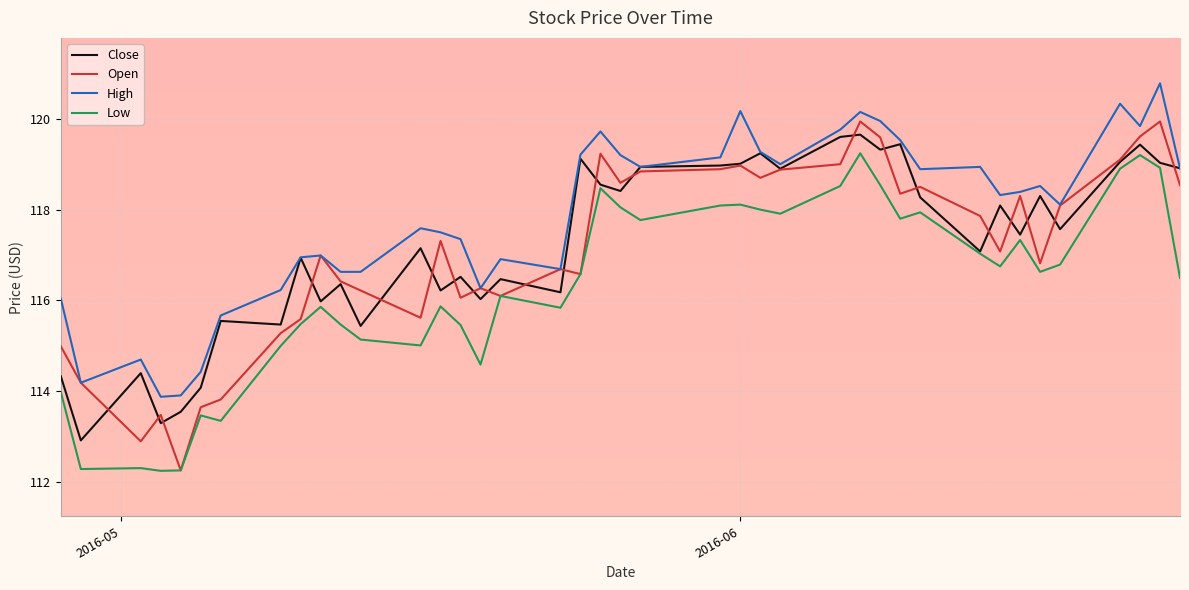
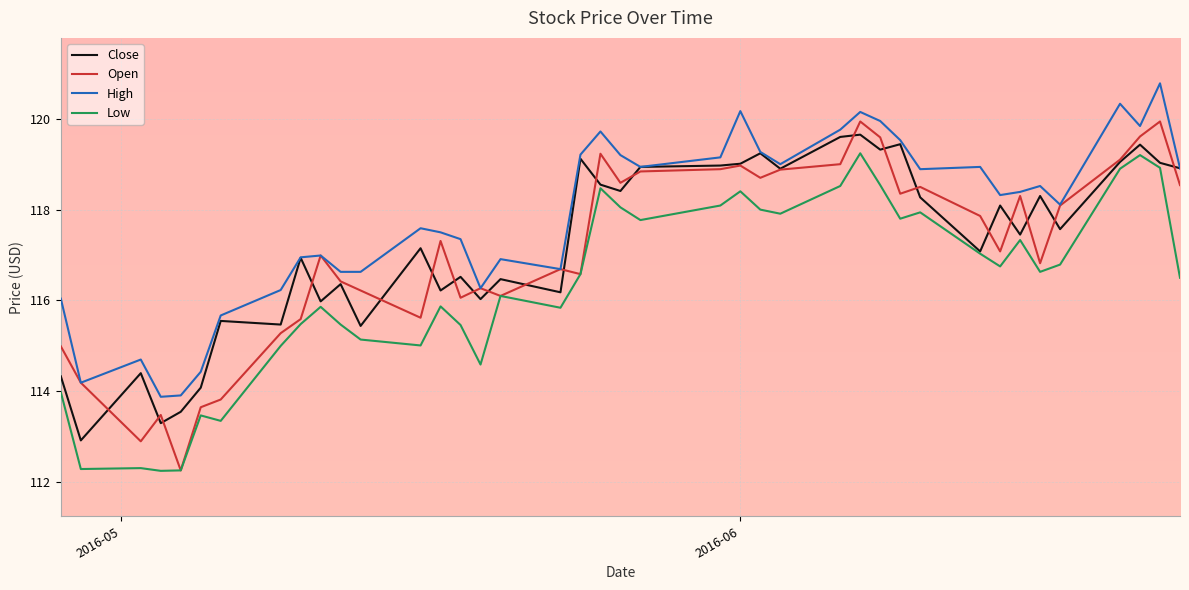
Low, 2016-06: 118.1 -> 118.4
